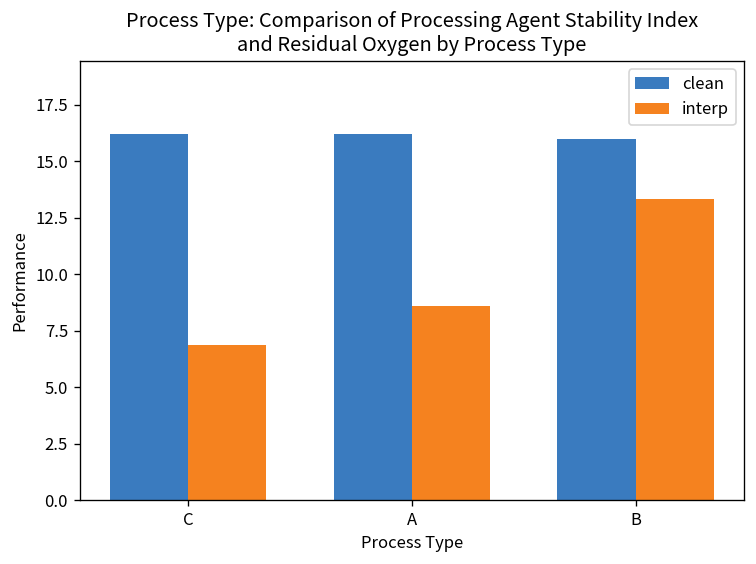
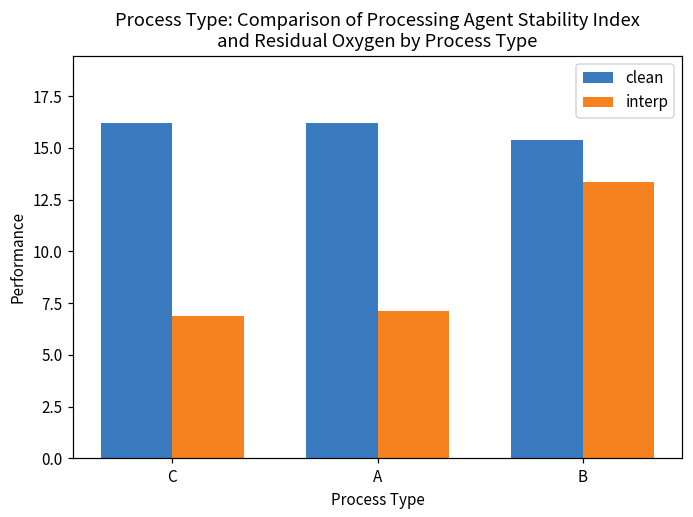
interp, A: 8.6 -> 7.1
clean, B: 16.0 -> 15.4
